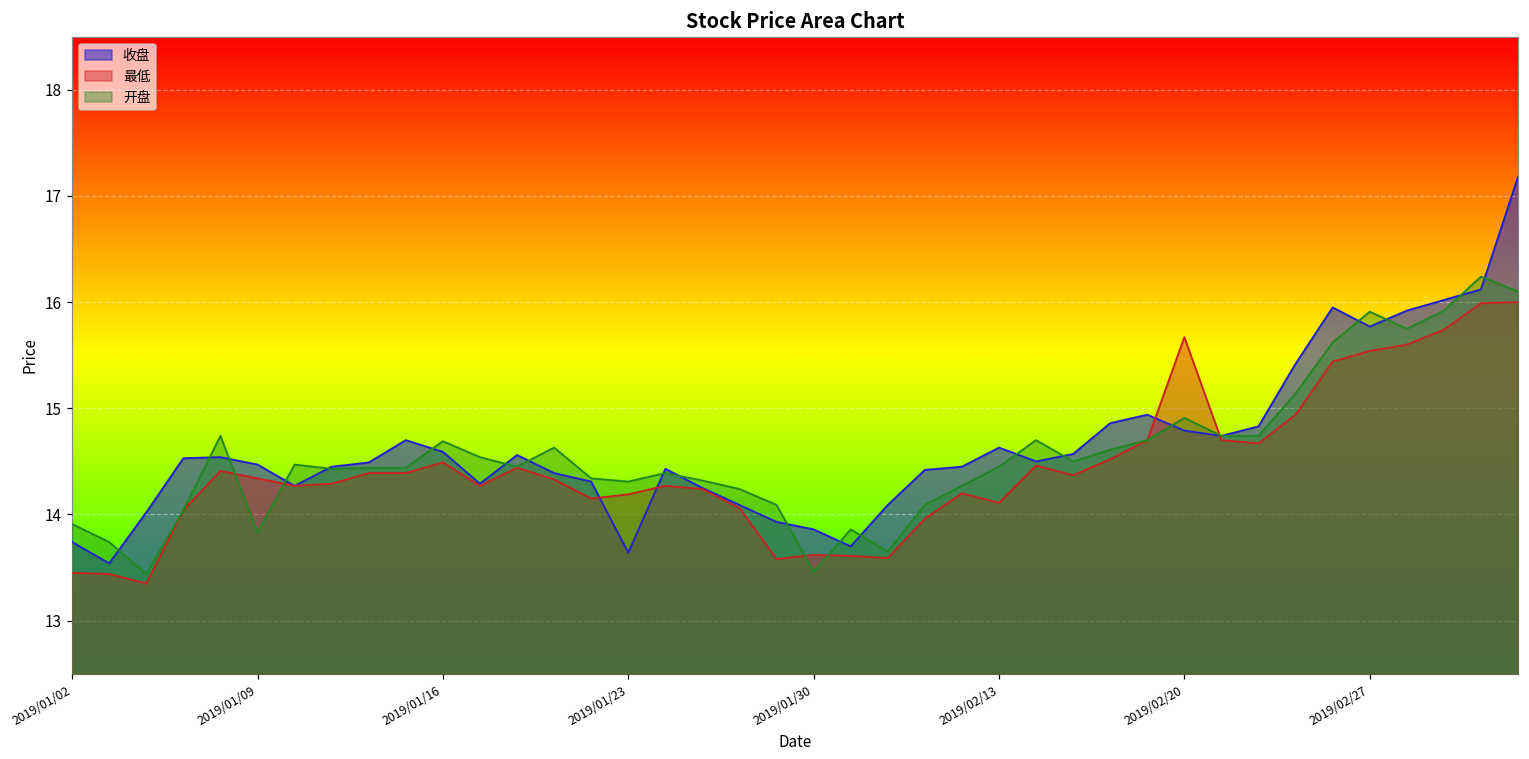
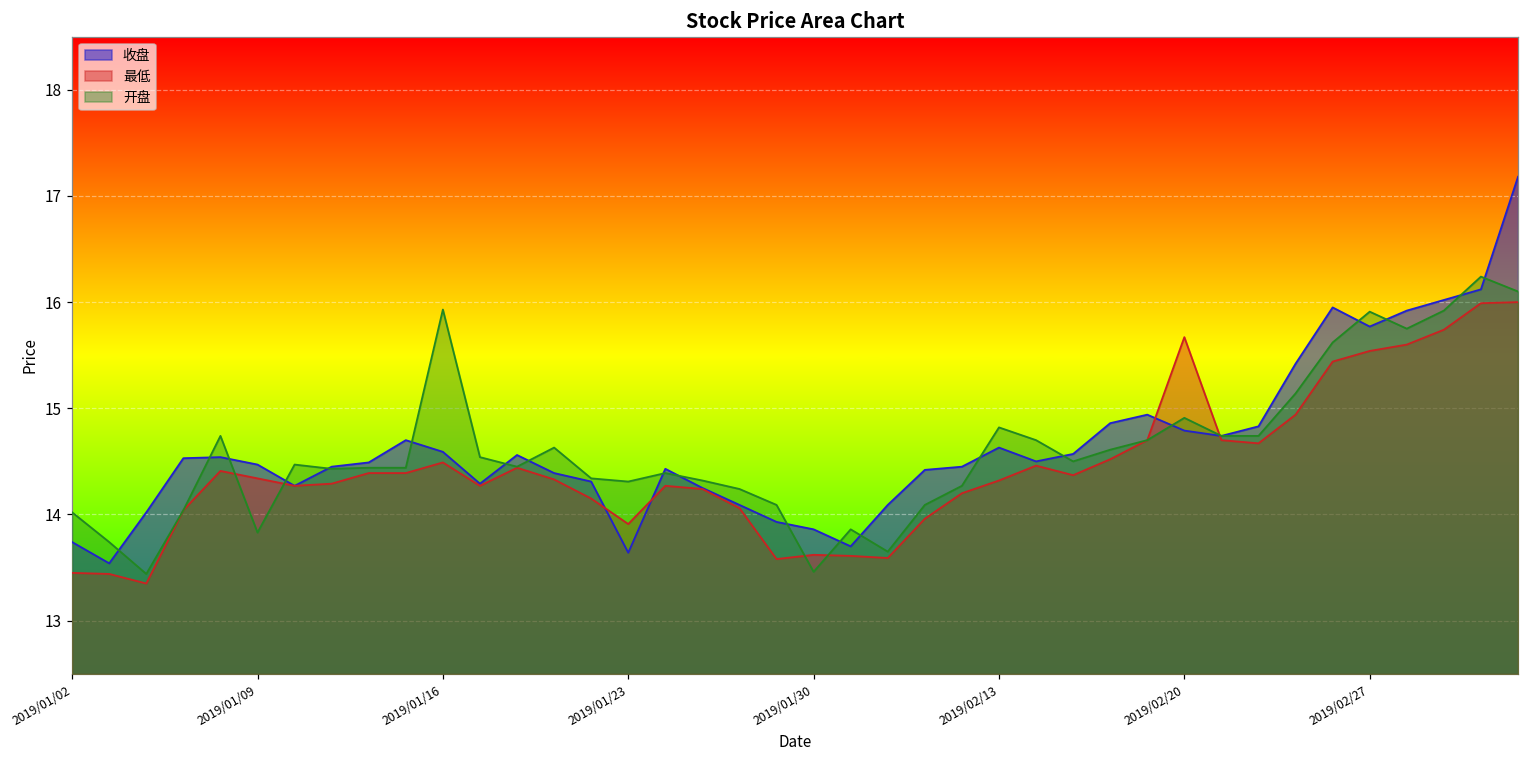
开盘, 2019/01/02: 13.9 -> 14.0
开盘, 2019/01/16: 14.7 -> 15.9
最低, 2019/01/23: 14.2 -> 13.9
最低, 2019/02/13: 14.1 -> 14.3
开盘, 2019/02/13: 14.5 -> 14.8
